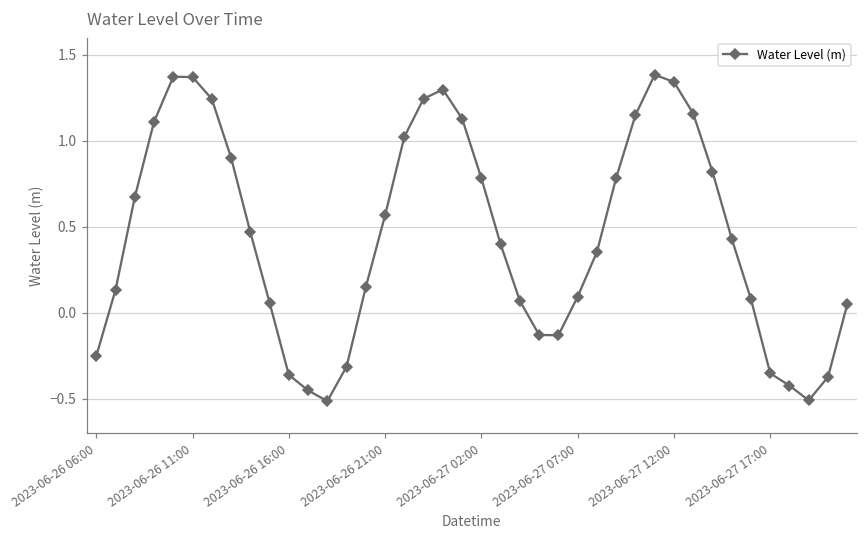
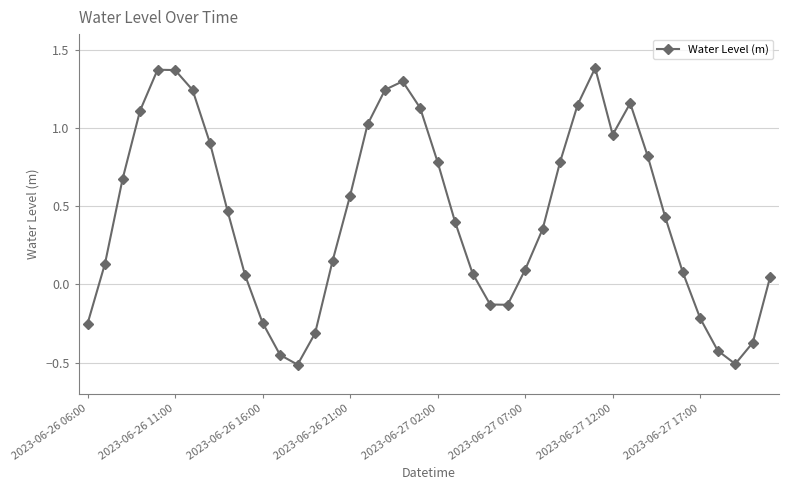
2023-06-26 16:00: -0.36 -> -0.24
2023-06-27 12:00: 1.34 -> 0.96
2023-06-27 17:00: -0.35 -> -0.22
